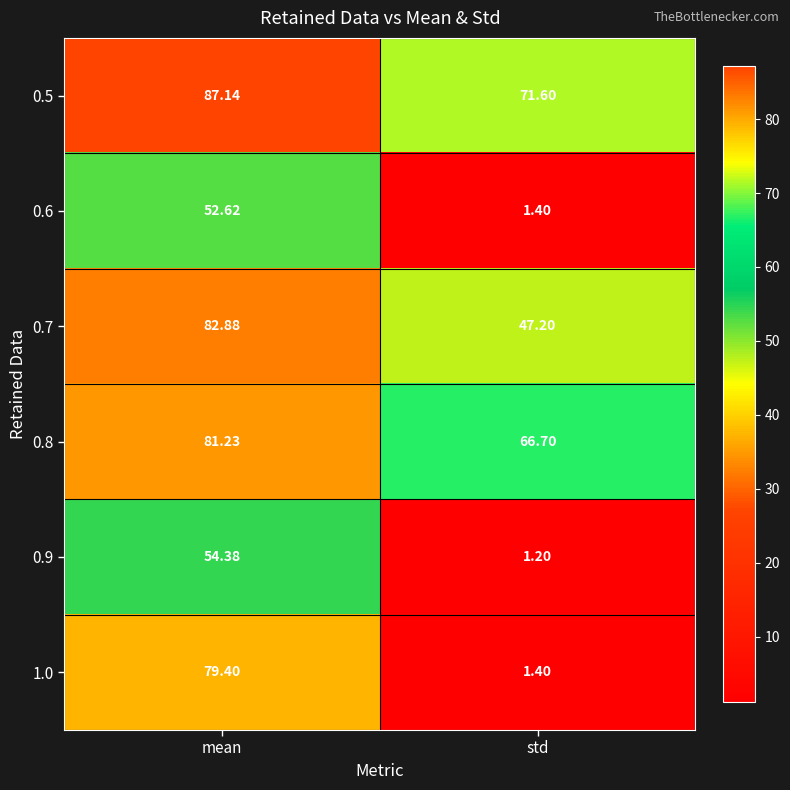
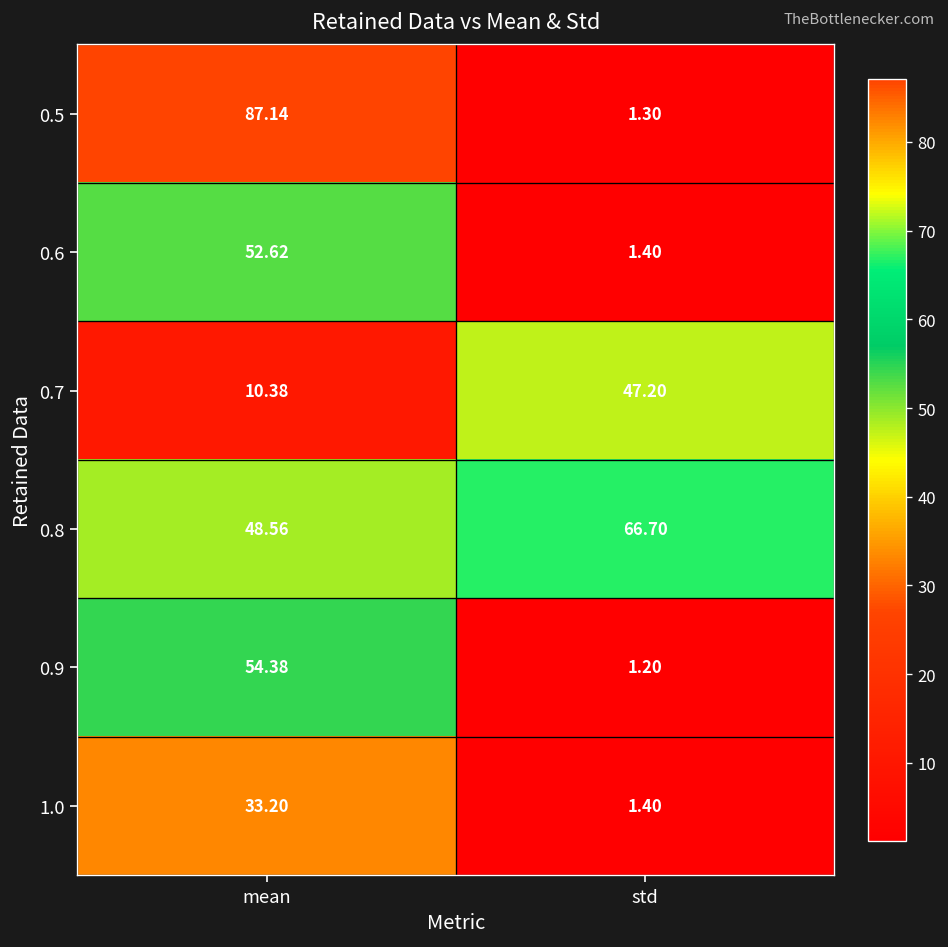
0.5, std: 71.60 -> 1.30
0.7, mean: 82.88 -> 10.38
0.8, mean: 81.23 -> 48.56
1.0, mean: 79.40 -> 33.20
